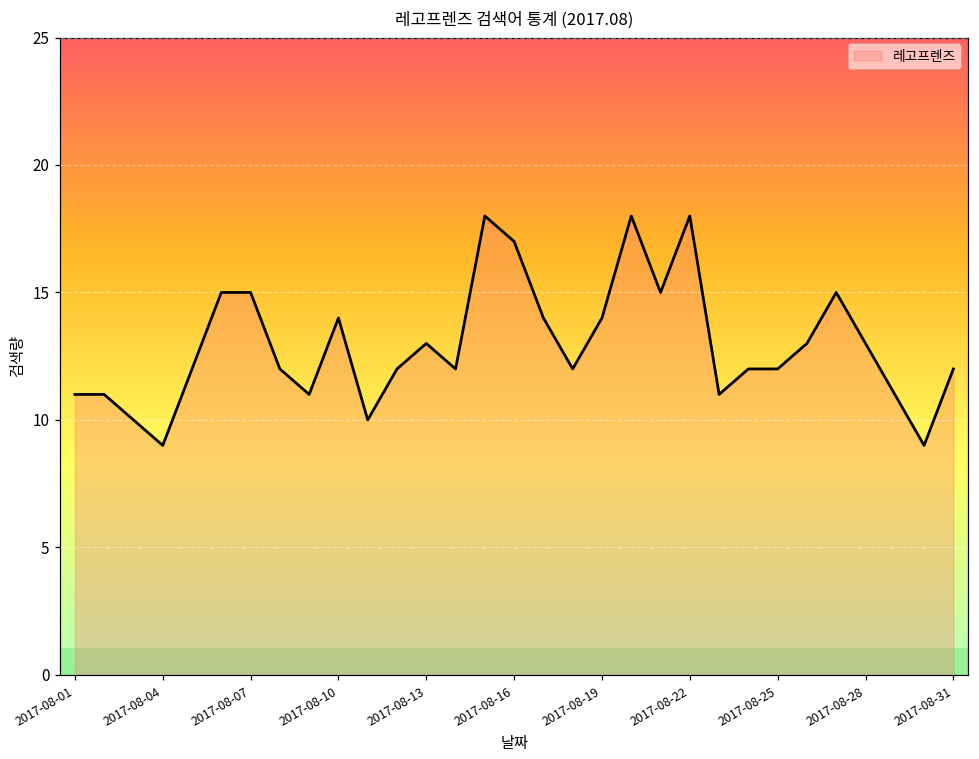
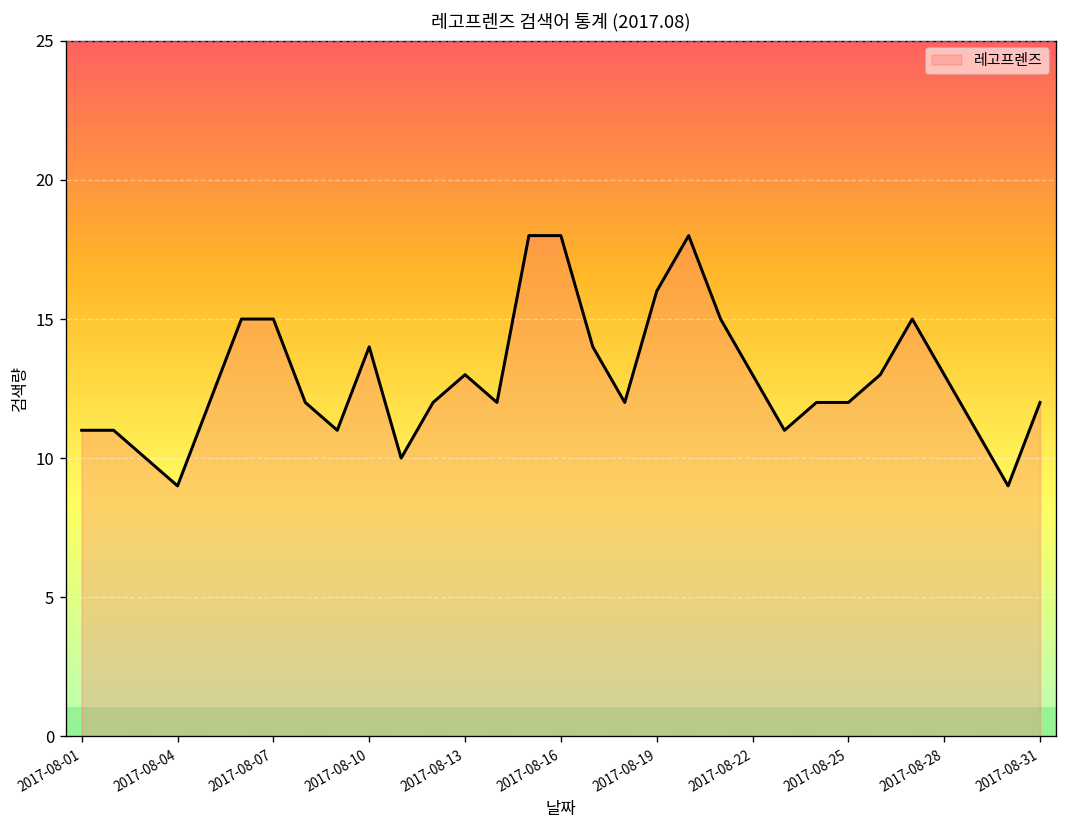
2017-08-16: 17 -> 18
2017-08-19: 14 -> 16
2017-08-22: 18 -> 13
